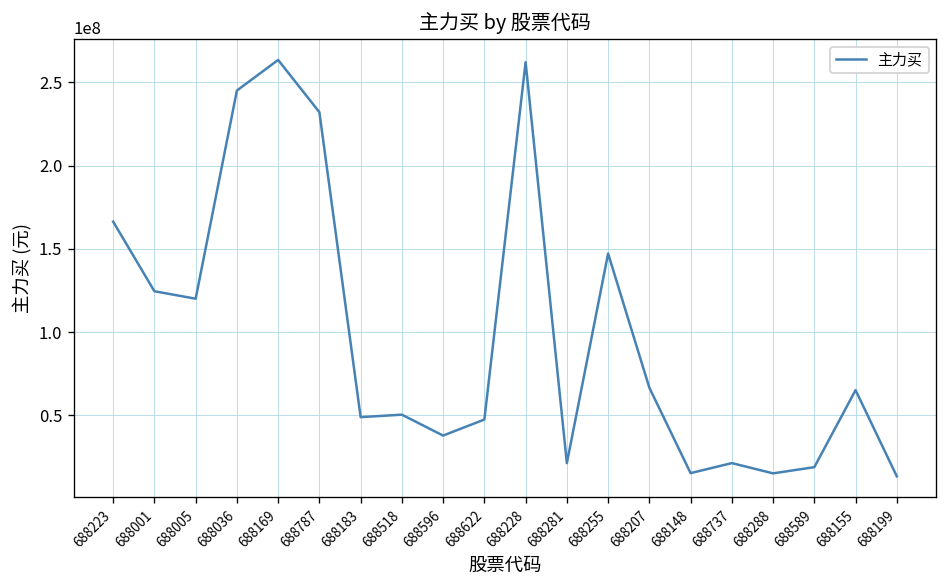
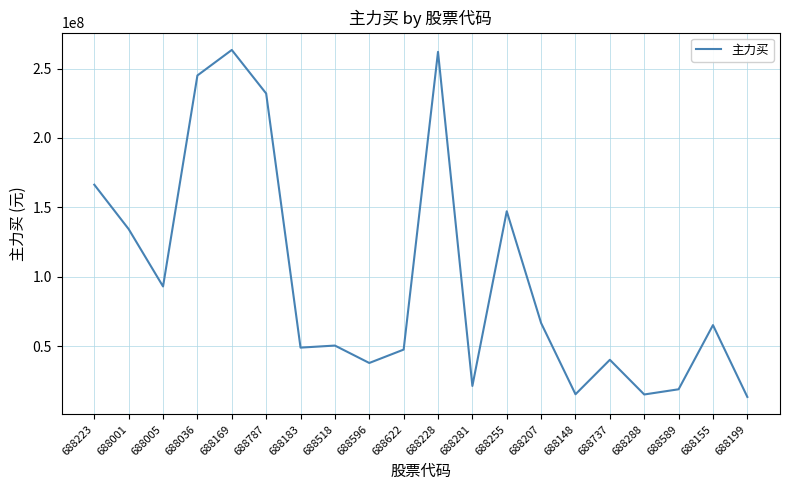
688001: 125000000 -> 134000000
688005: 120000000 -> 93000000
688737: 21000000 -> 40000000
